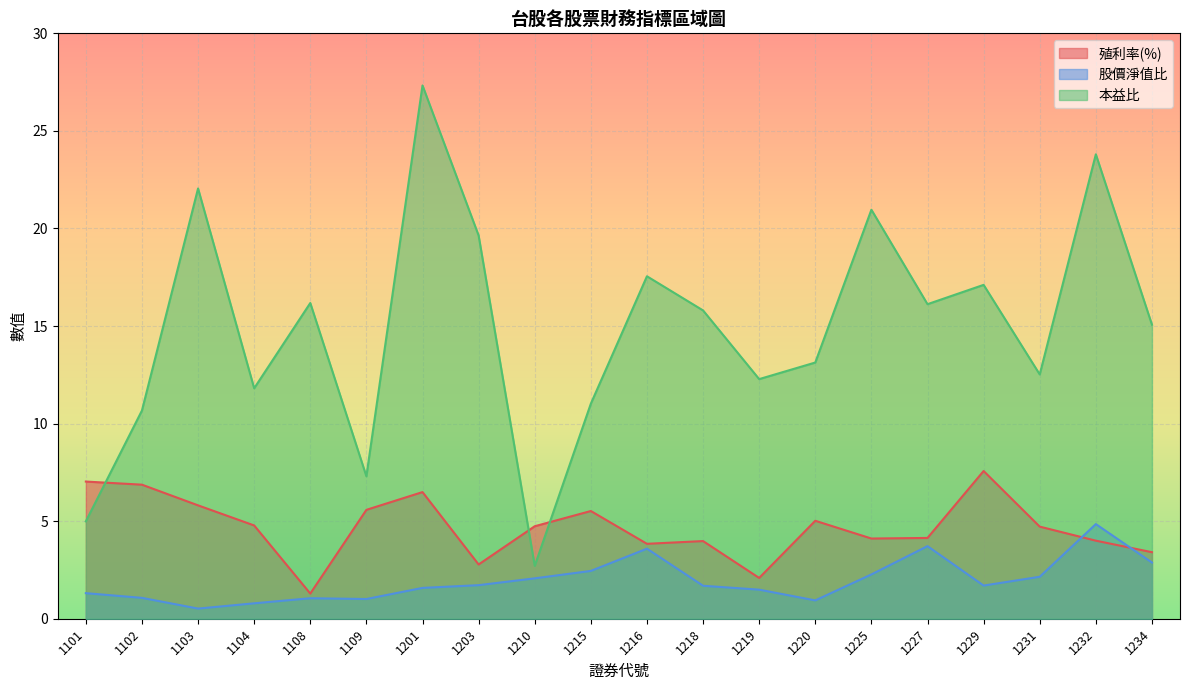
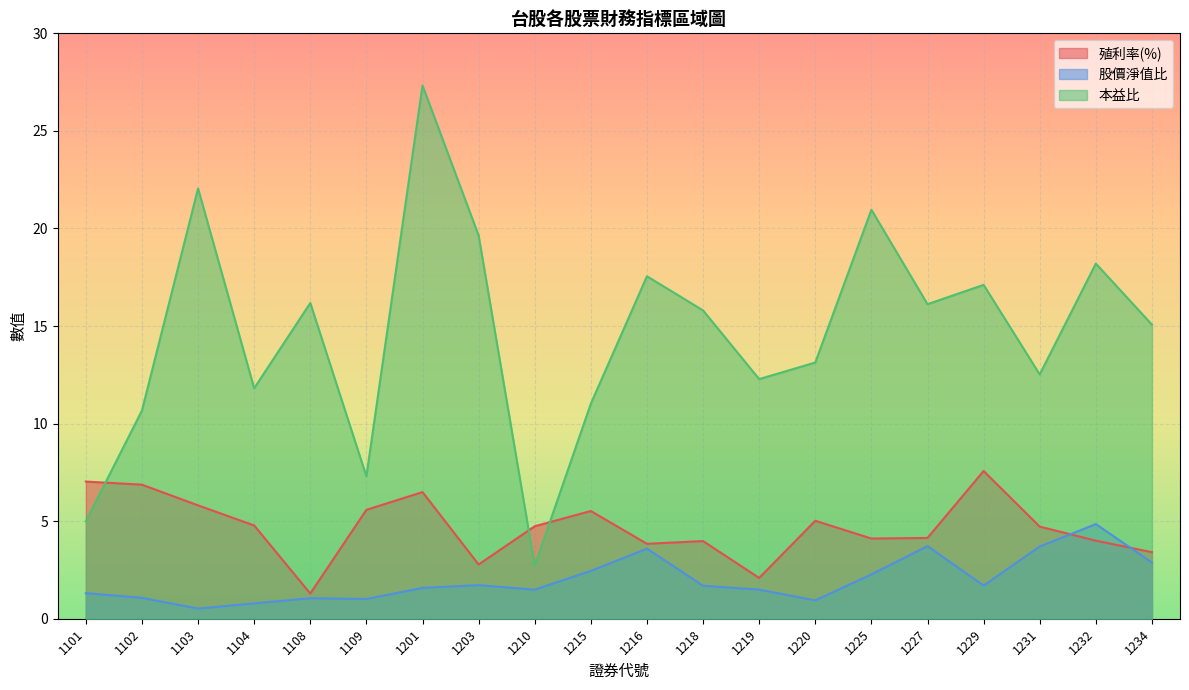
股價淨值比, 1210: 2.1 -> 1.5
股價淨值比, 1231: 2.2 -> 3.7
本益比, 1232: 23.8 -> 18.2
